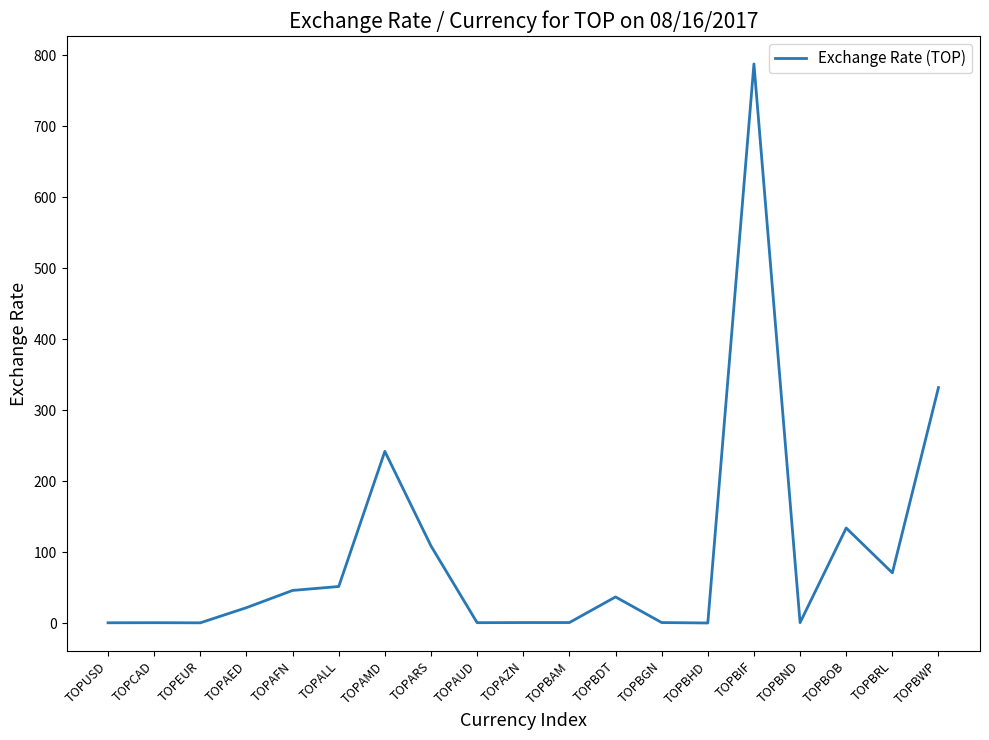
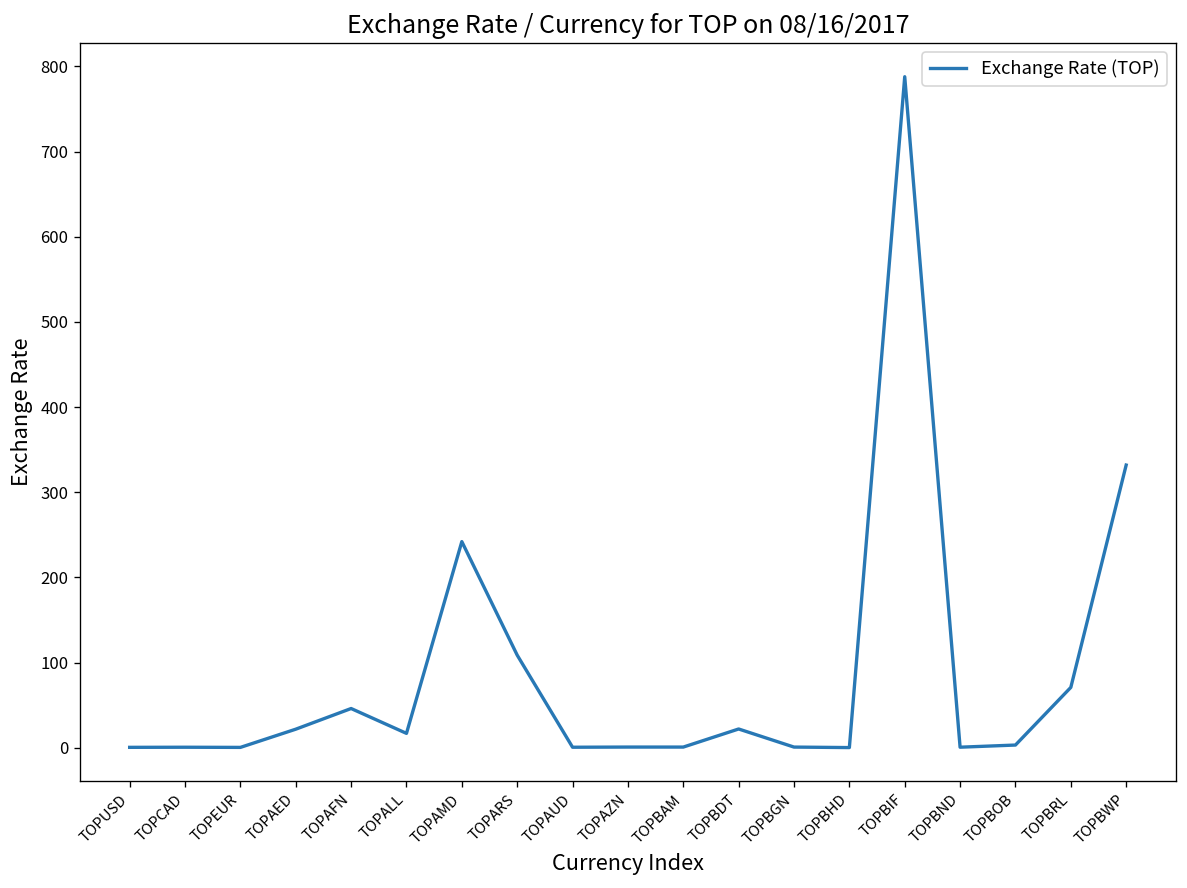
TOPALL: 50 -> 20
TOPBDT: 40 -> 20
TOPBOB: 130 -> 0
